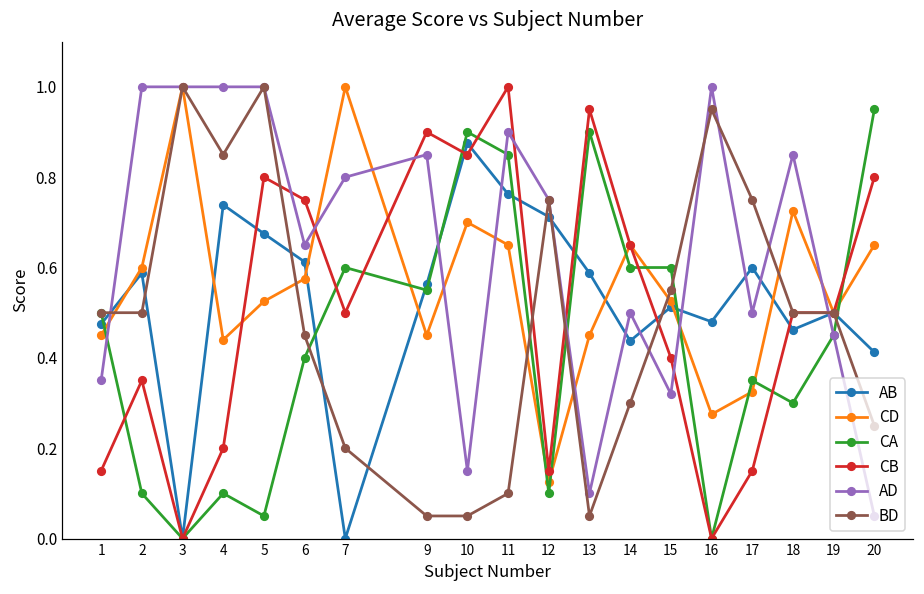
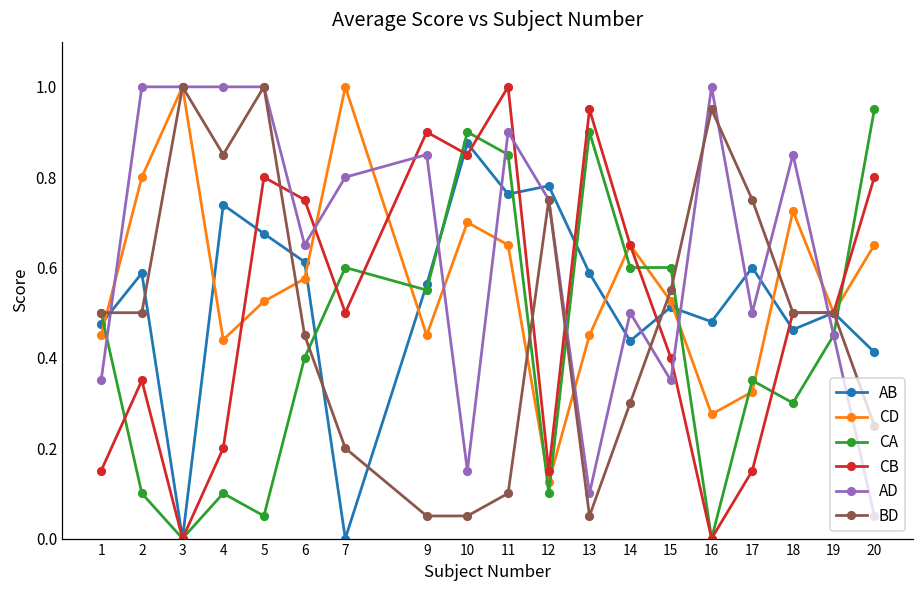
CD, 2: 0.6 -> 0.8
AB, 12: 0.71 -> 0.78
AD, 15: 0.32 -> 0.35
